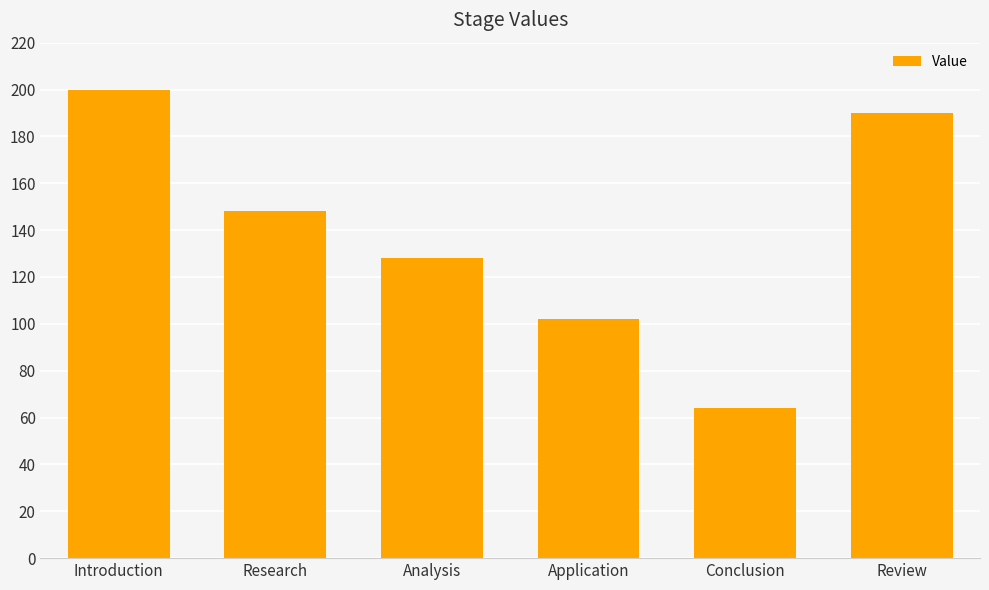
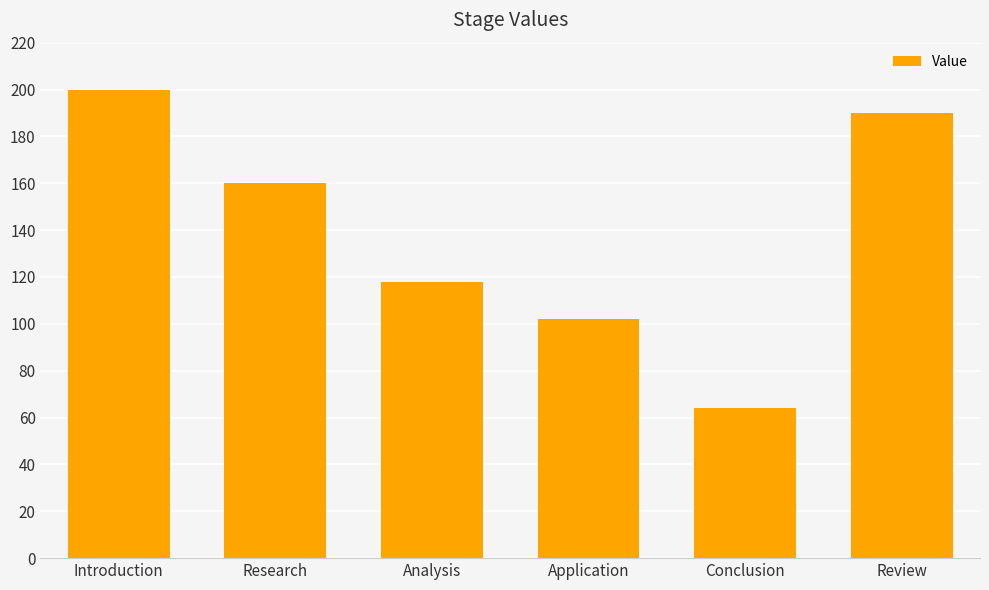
Research: 148 -> 160
Analysis: 128 -> 118
